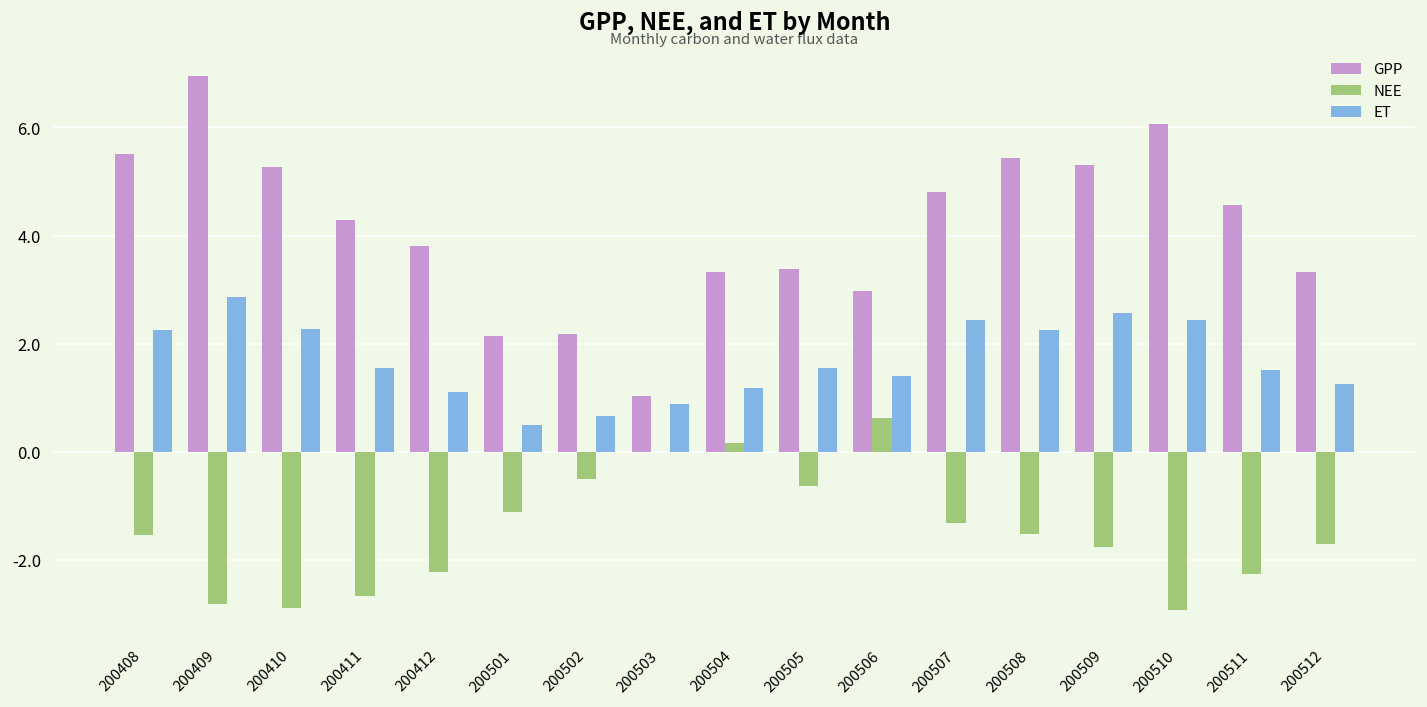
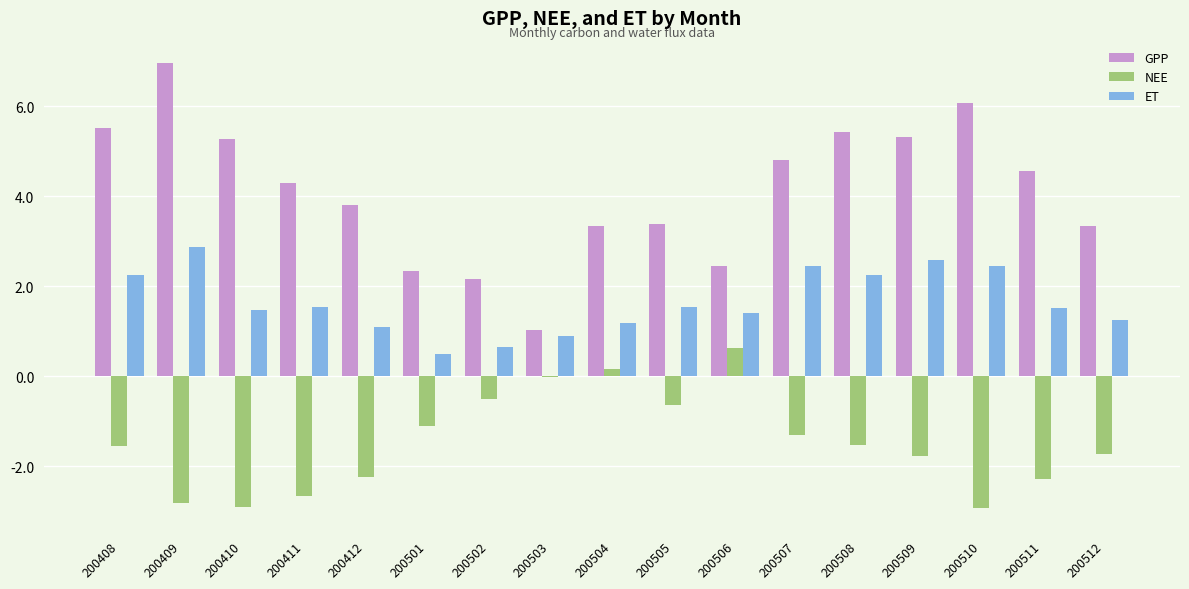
ET, 200410: 2.3 -> 1.5
GPP, 200501: 2.1 -> 2.3
GPP, 200506: 3.0 -> 2.4
